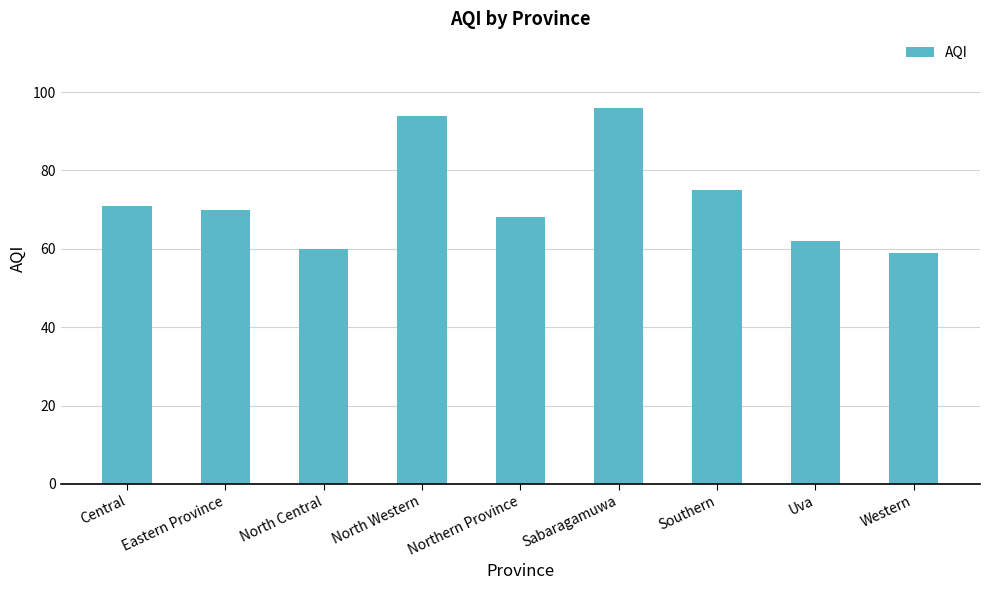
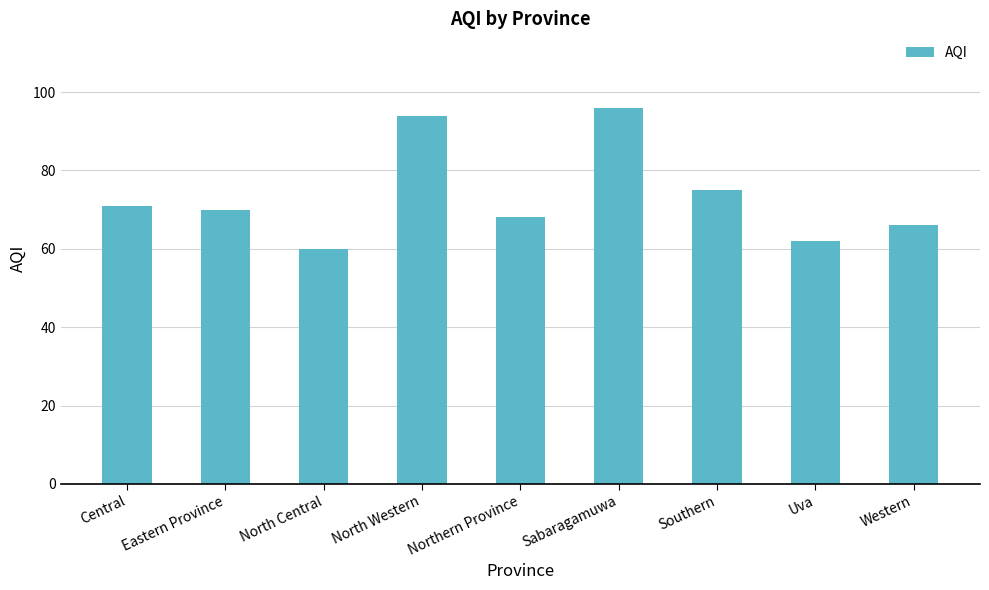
Western: 59 -> 66
